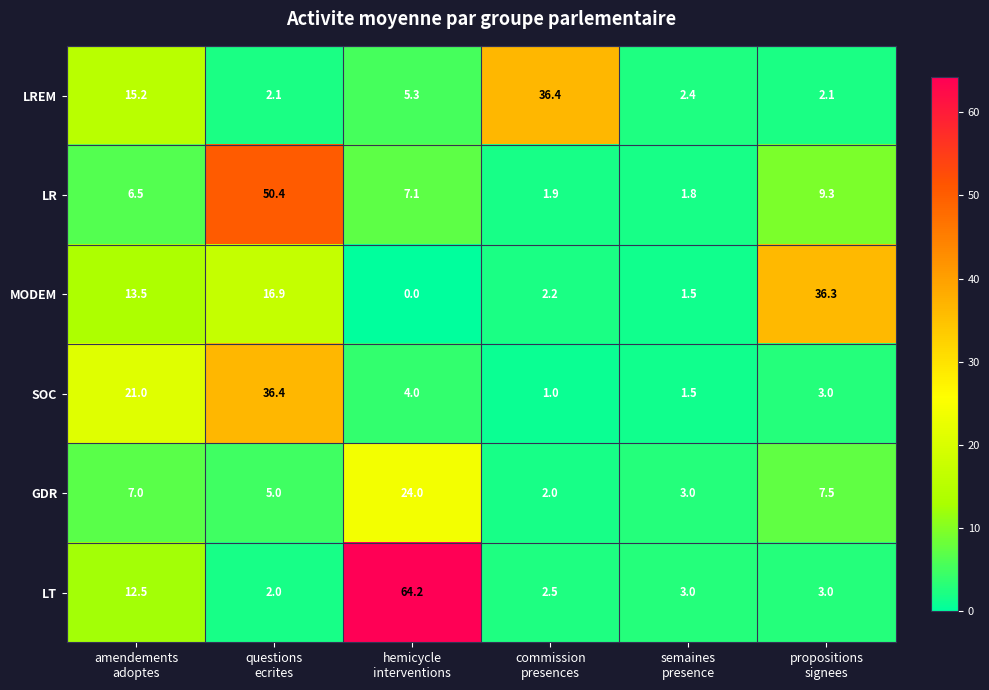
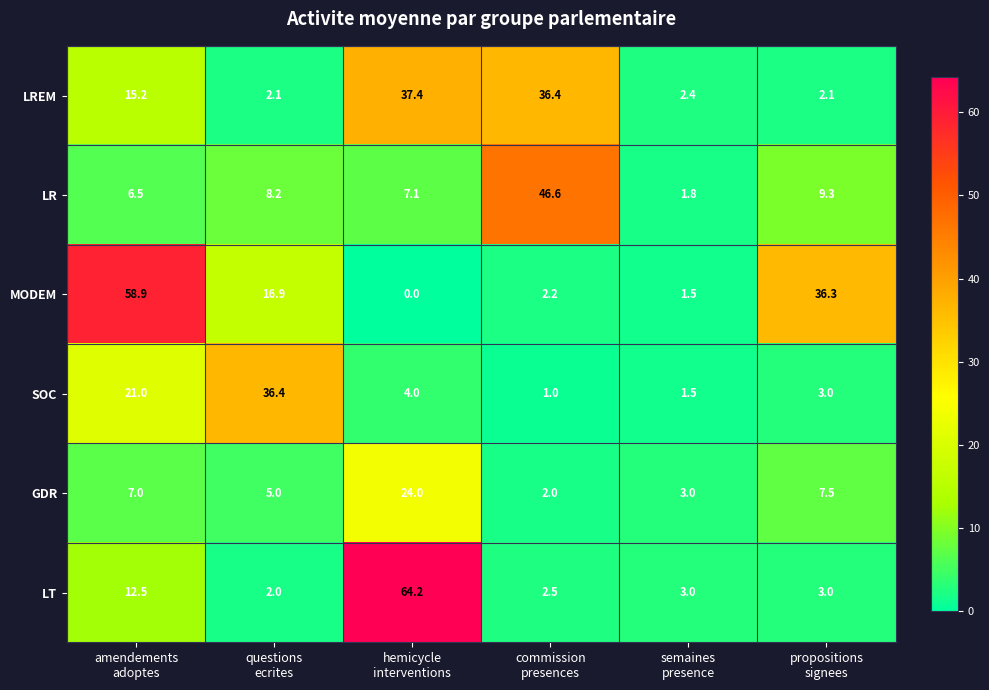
LREM, hemicycle interventions: 5.3 -> 37.4
LR, questions ecrites: 50.4 -> 8.2
LR, commission presences: 1.9 -> 46.6
MODEM, amendements adoptes: 13.5 -> 58.9
